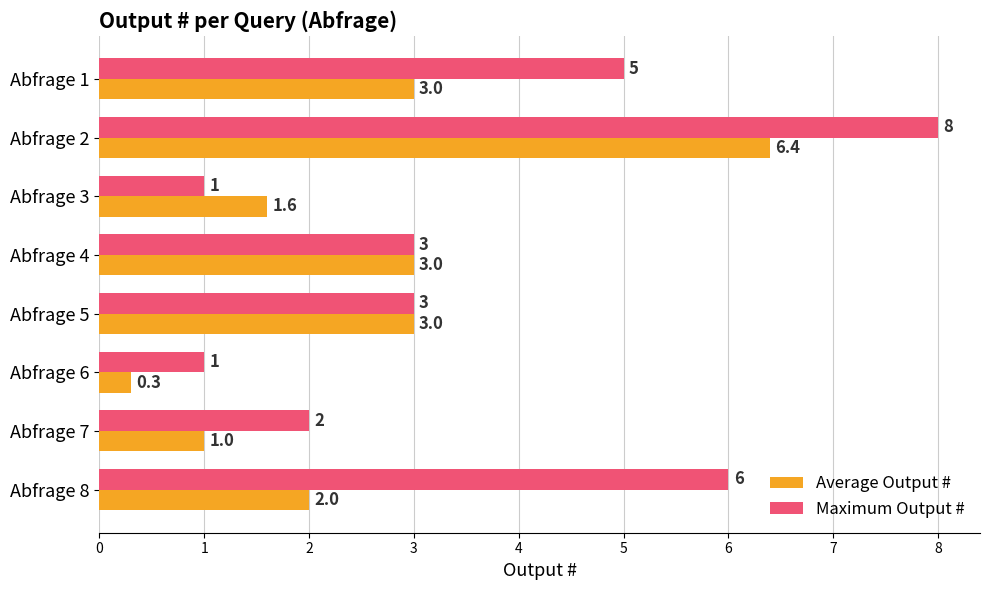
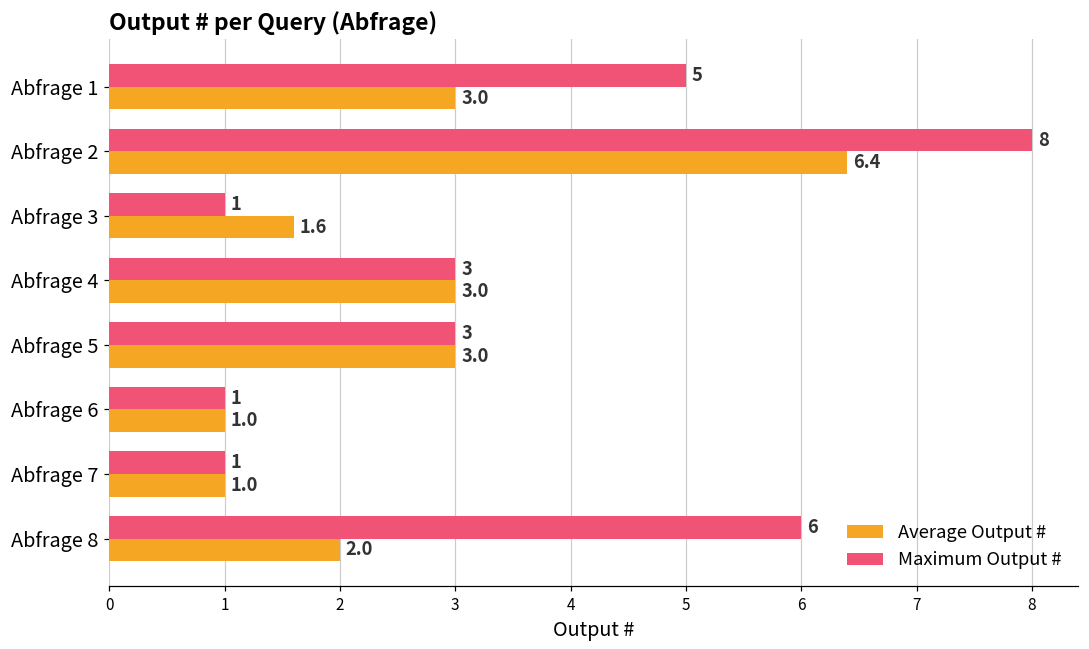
Average Output #, Abfrage 6: 0.3 -> 1.0
Maximum Output #, Abfrage 7: 2 -> 1
